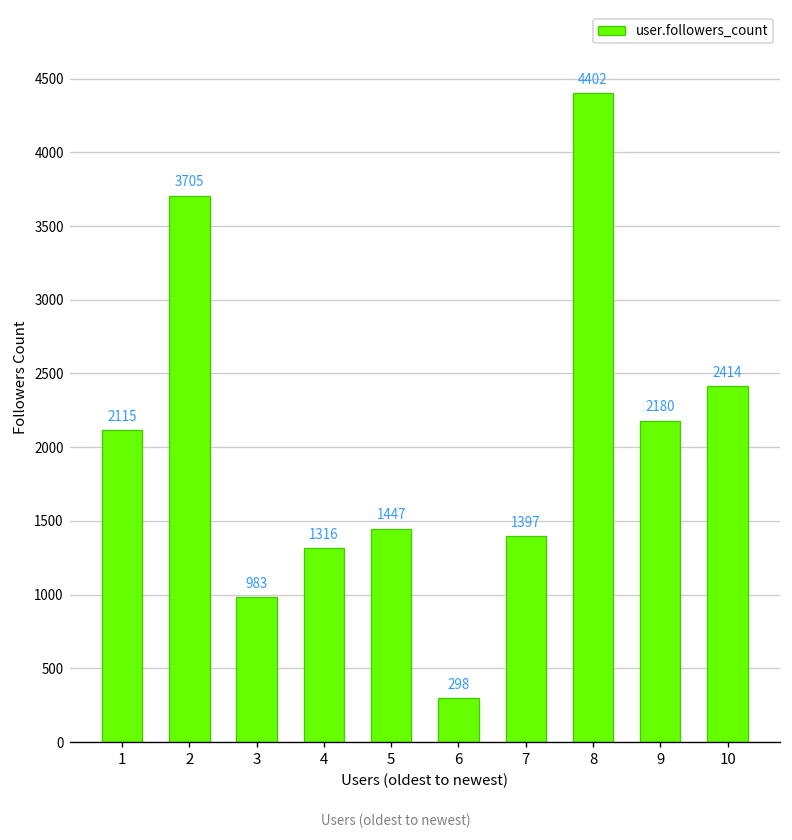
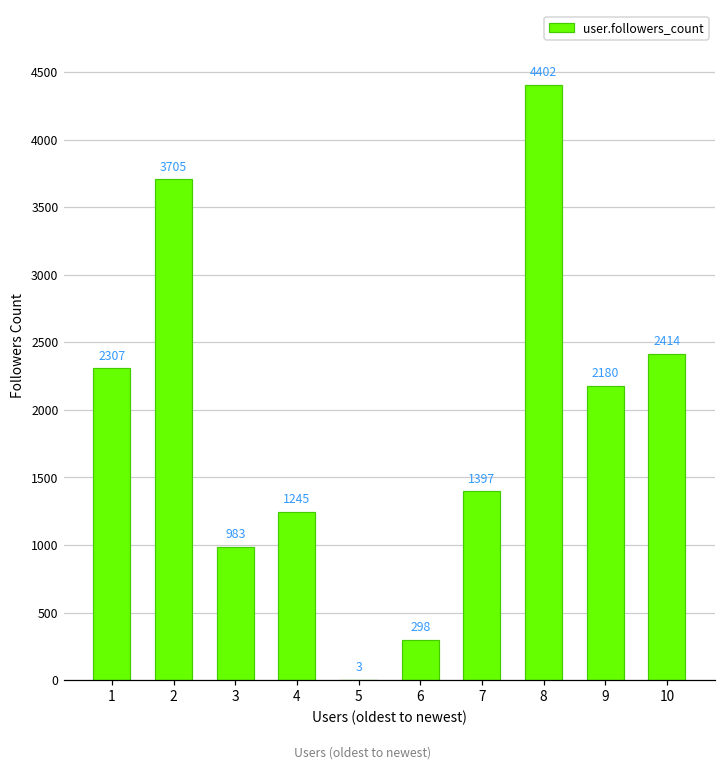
1: 2115 -> 2307
4: 1316 -> 1245
5: 1447 -> 3
